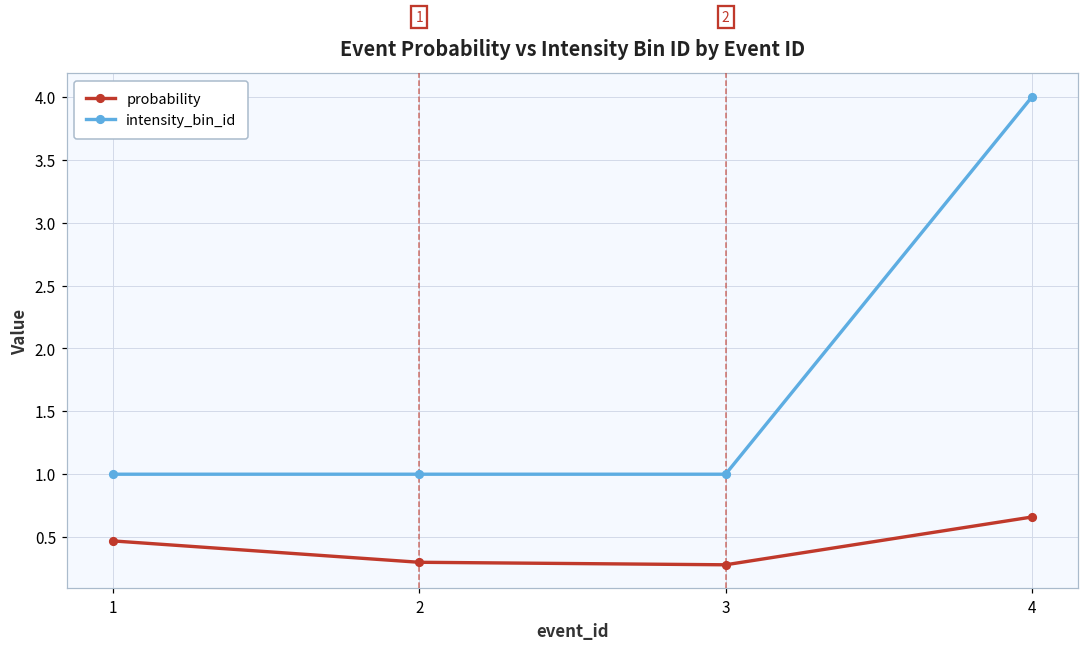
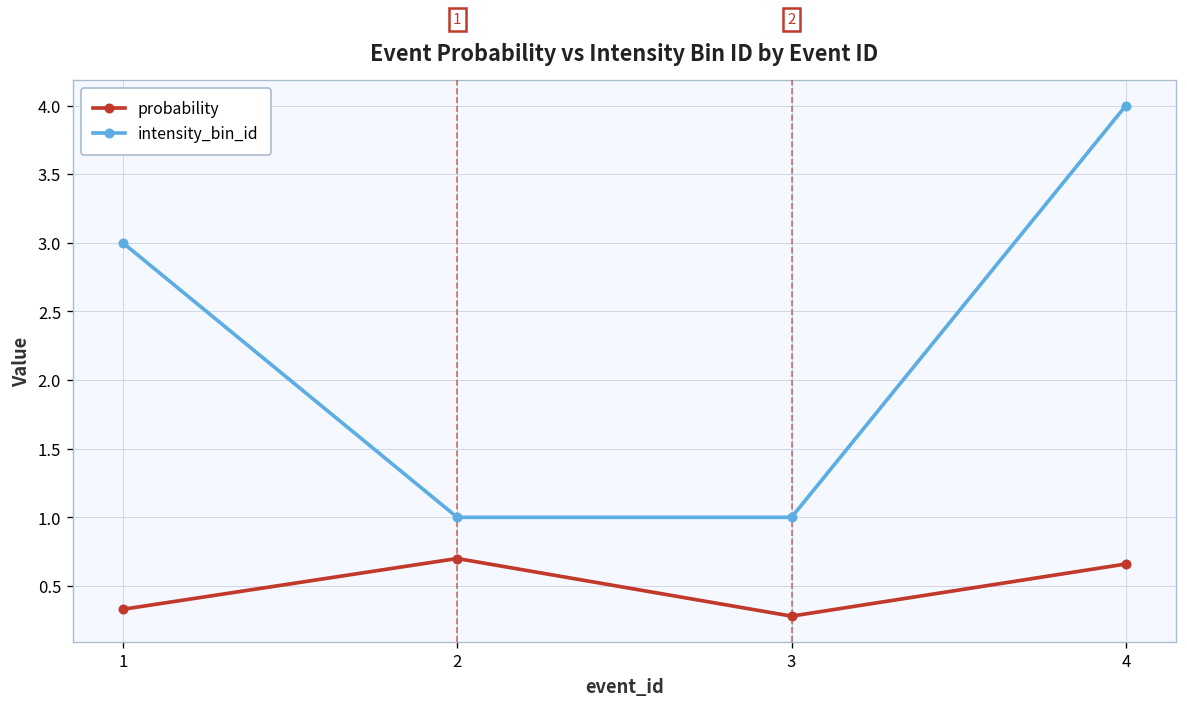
probability, 1: 0.47 -> 0.33
intensity_bin_id, 1: 1 -> 3
probability, 2: 0.3 -> 0.7
